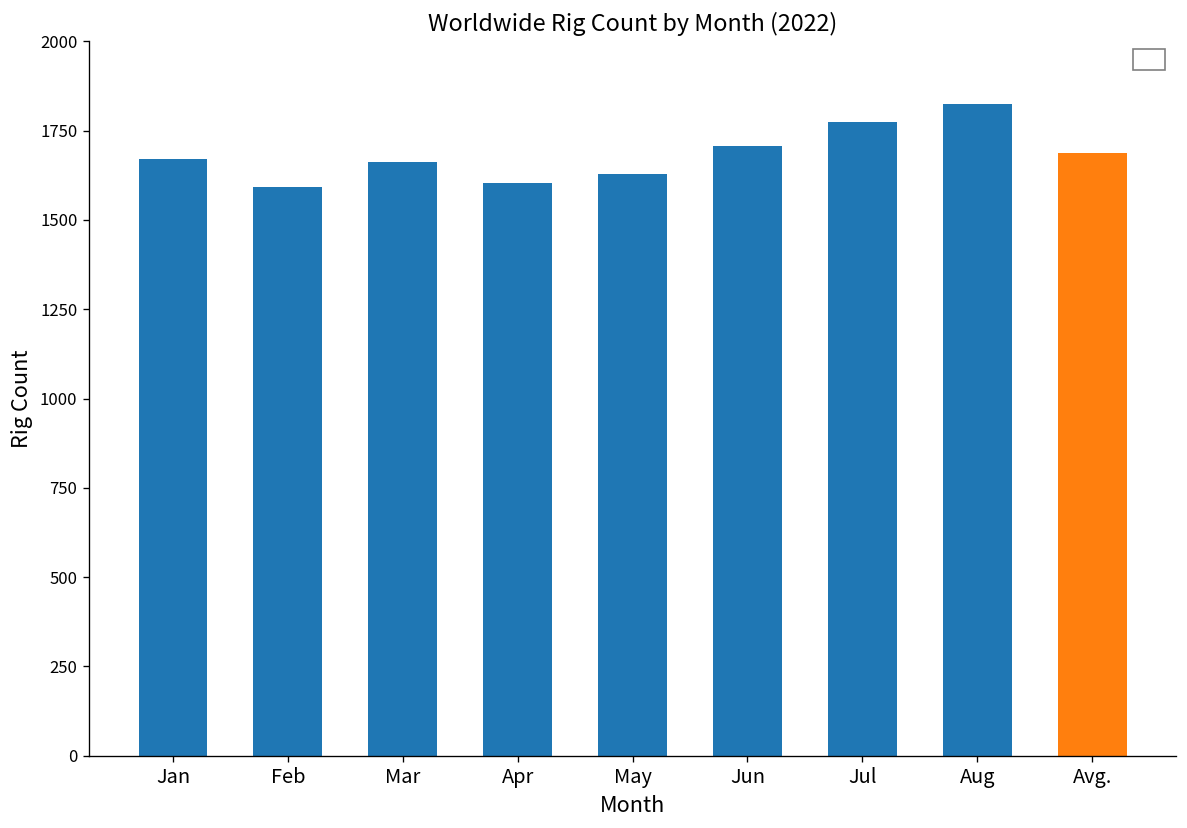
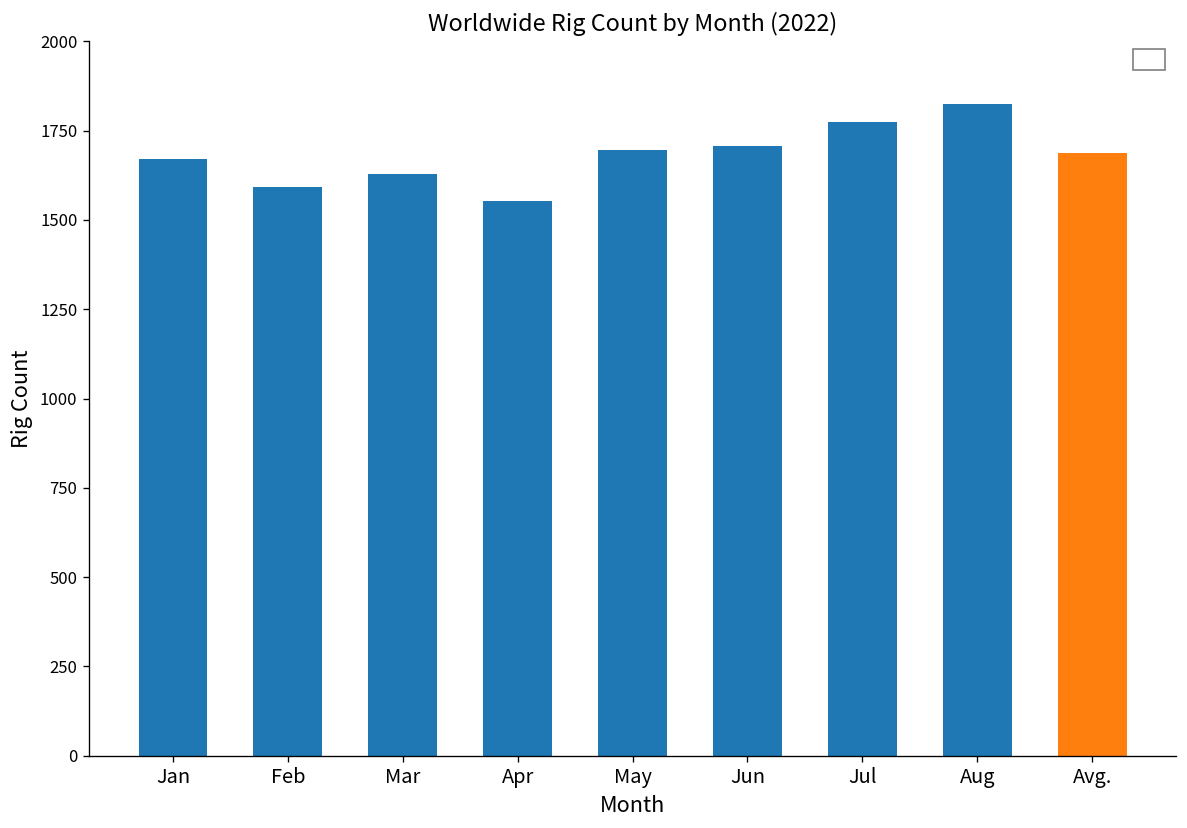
Mar: 1660 -> 1630
Apr: 1600 -> 1550
May: 1630 -> 1700
